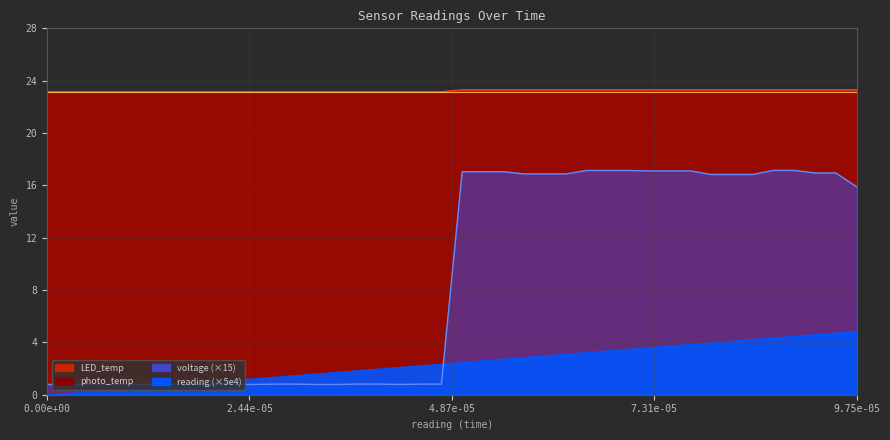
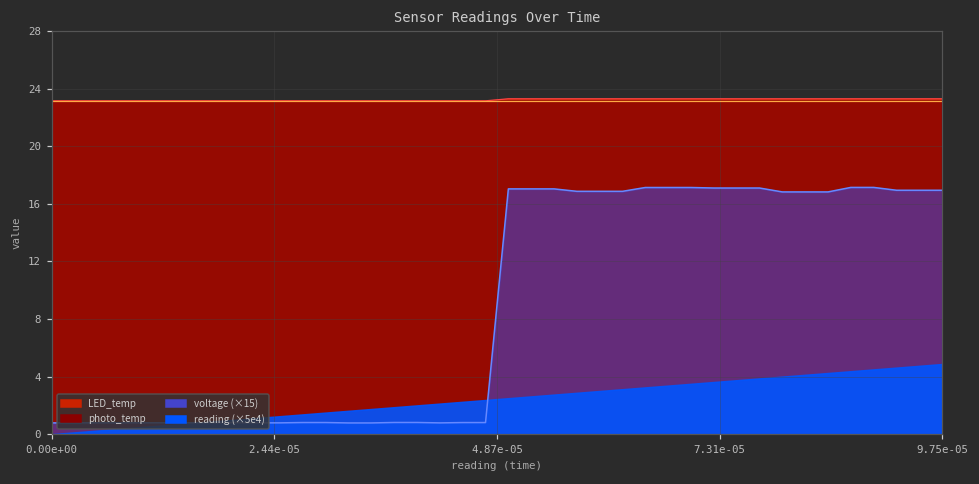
voltage (×15), 9.75e-05: 15.9 -> 16.9
